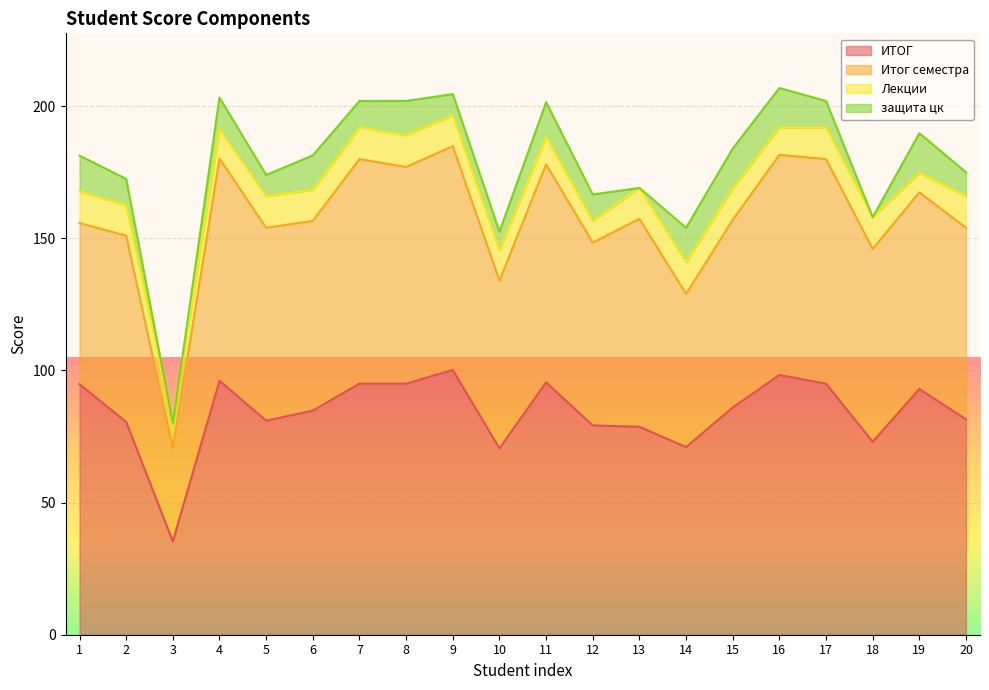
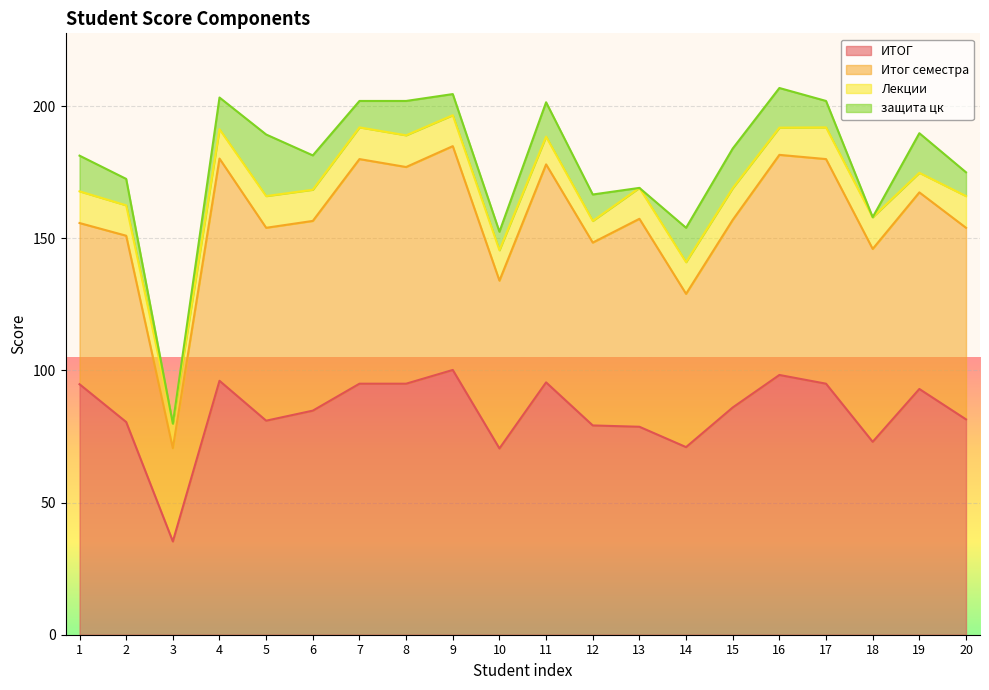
защита цк, 5: 8 -> 23
